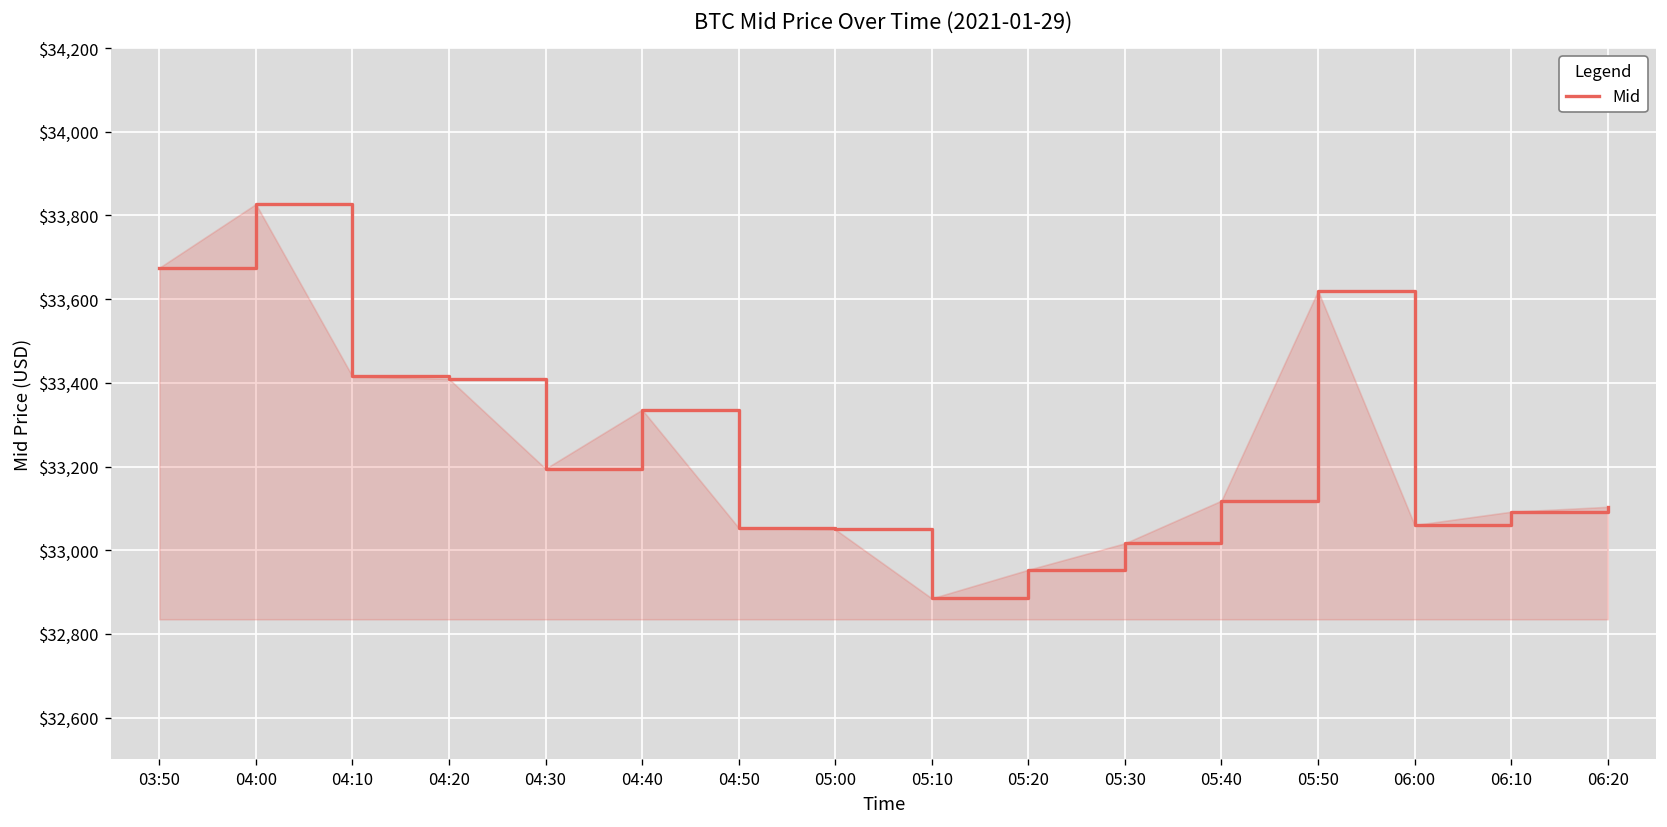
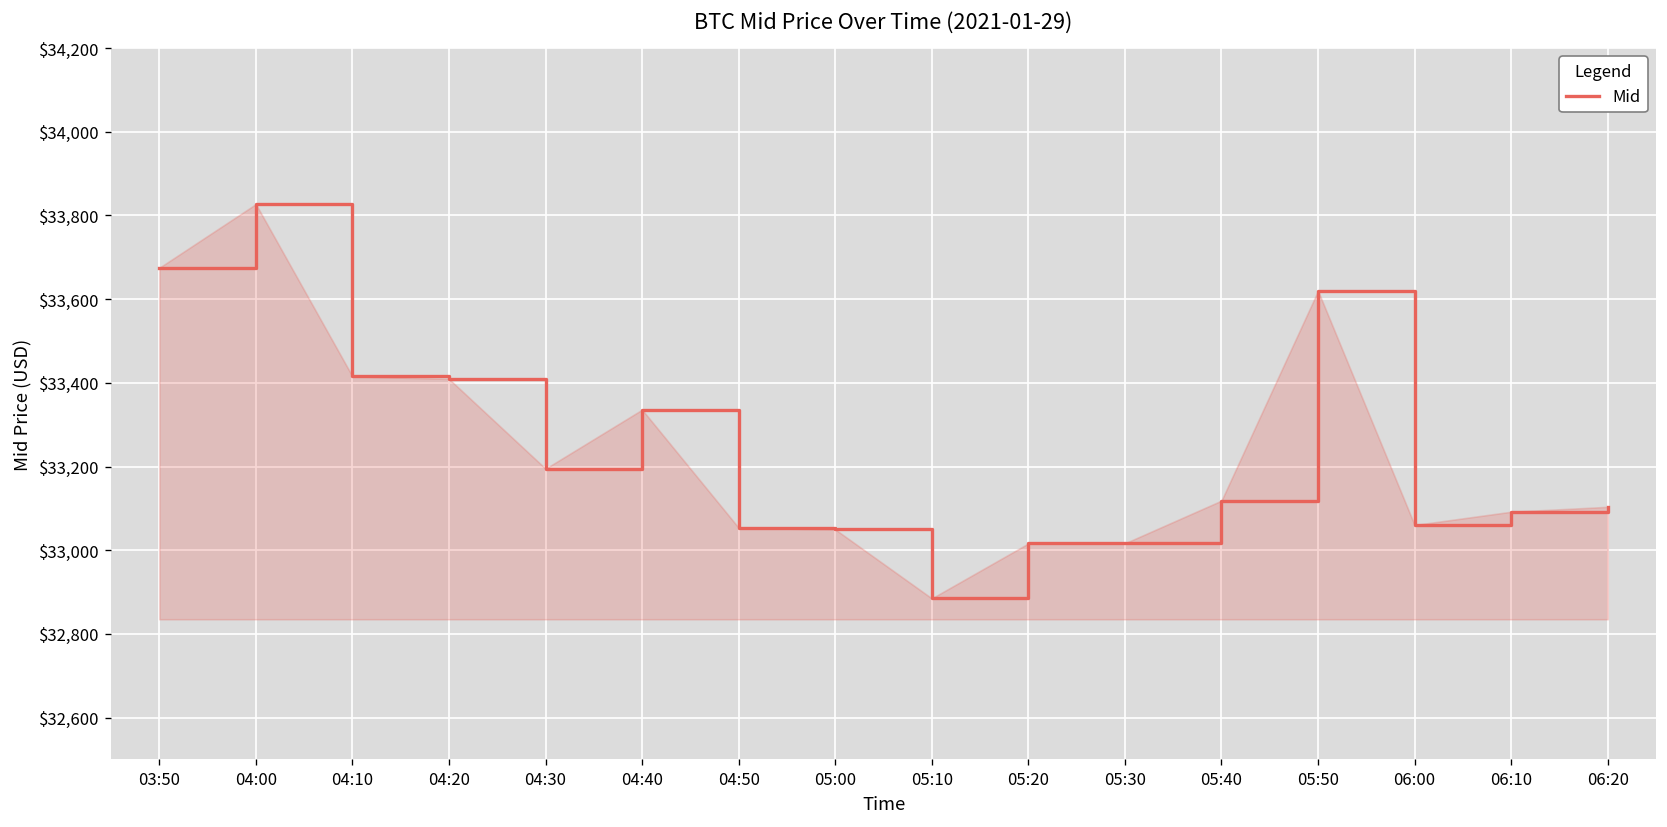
05:20: $32,950 -> $33,020
